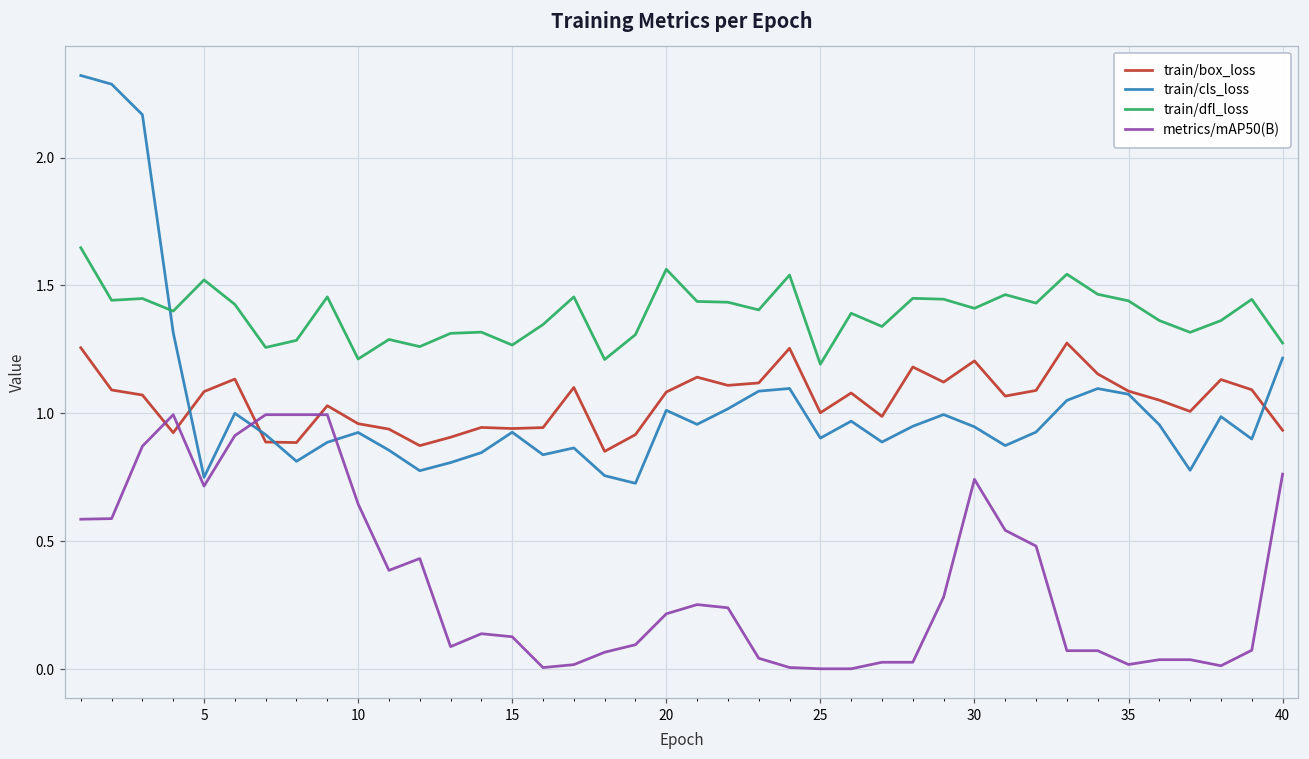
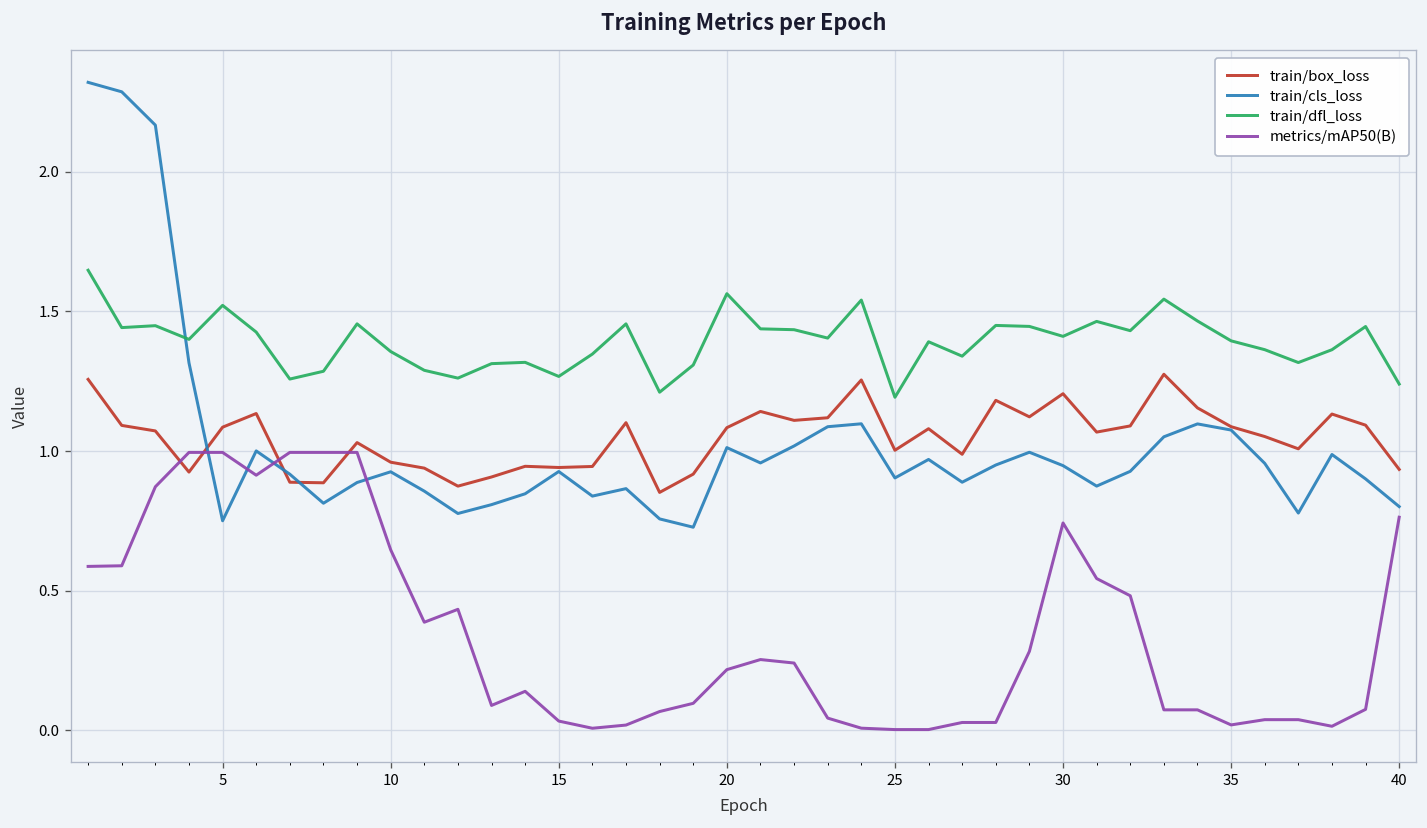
metrics/mAP50(B), 5: 0.72 -> 1.00
train/dfl_loss, 10: 1.21 -> 1.36
metrics/mAP50(B), 15: 0.13 -> 0.03
train/dfl_loss, 35: 1.44 -> 1.39
train/cls_loss, 40: 1.22 -> 0.80
train/dfl_loss, 40: 1.28 -> 1.24
